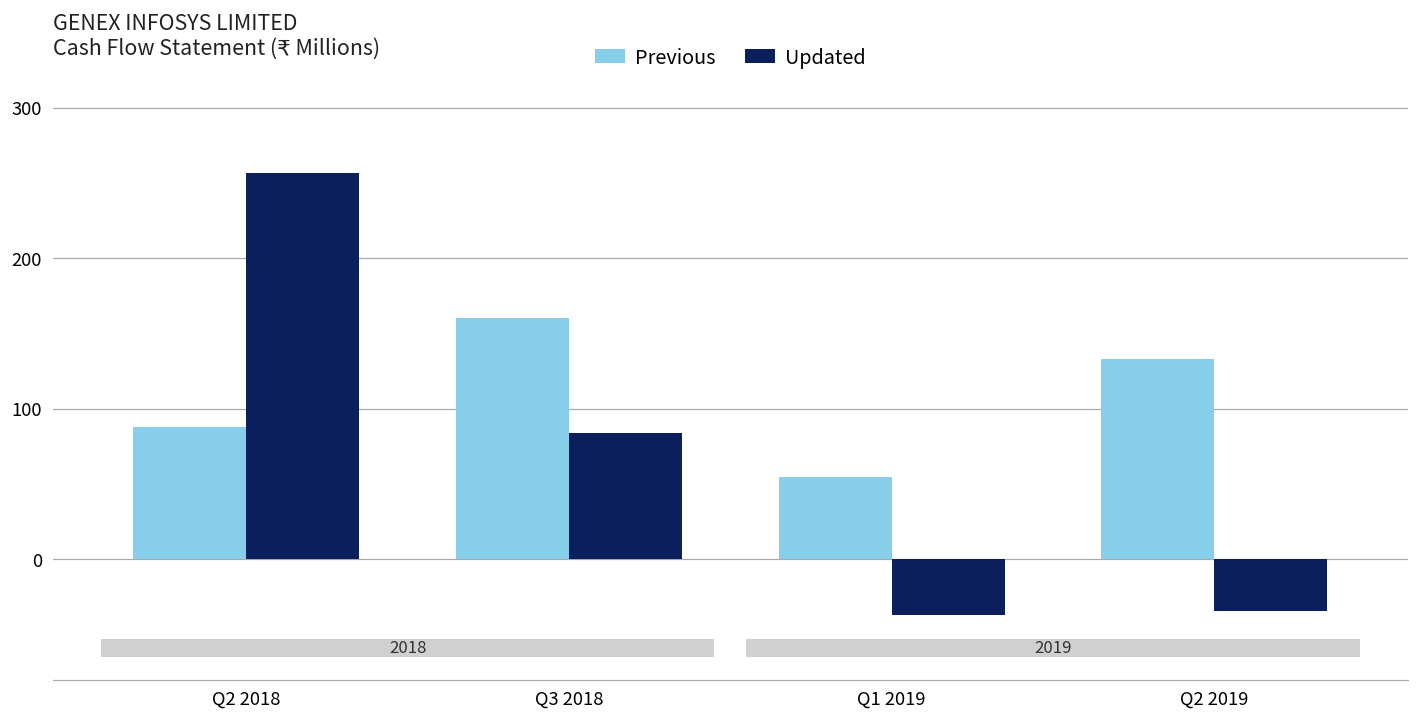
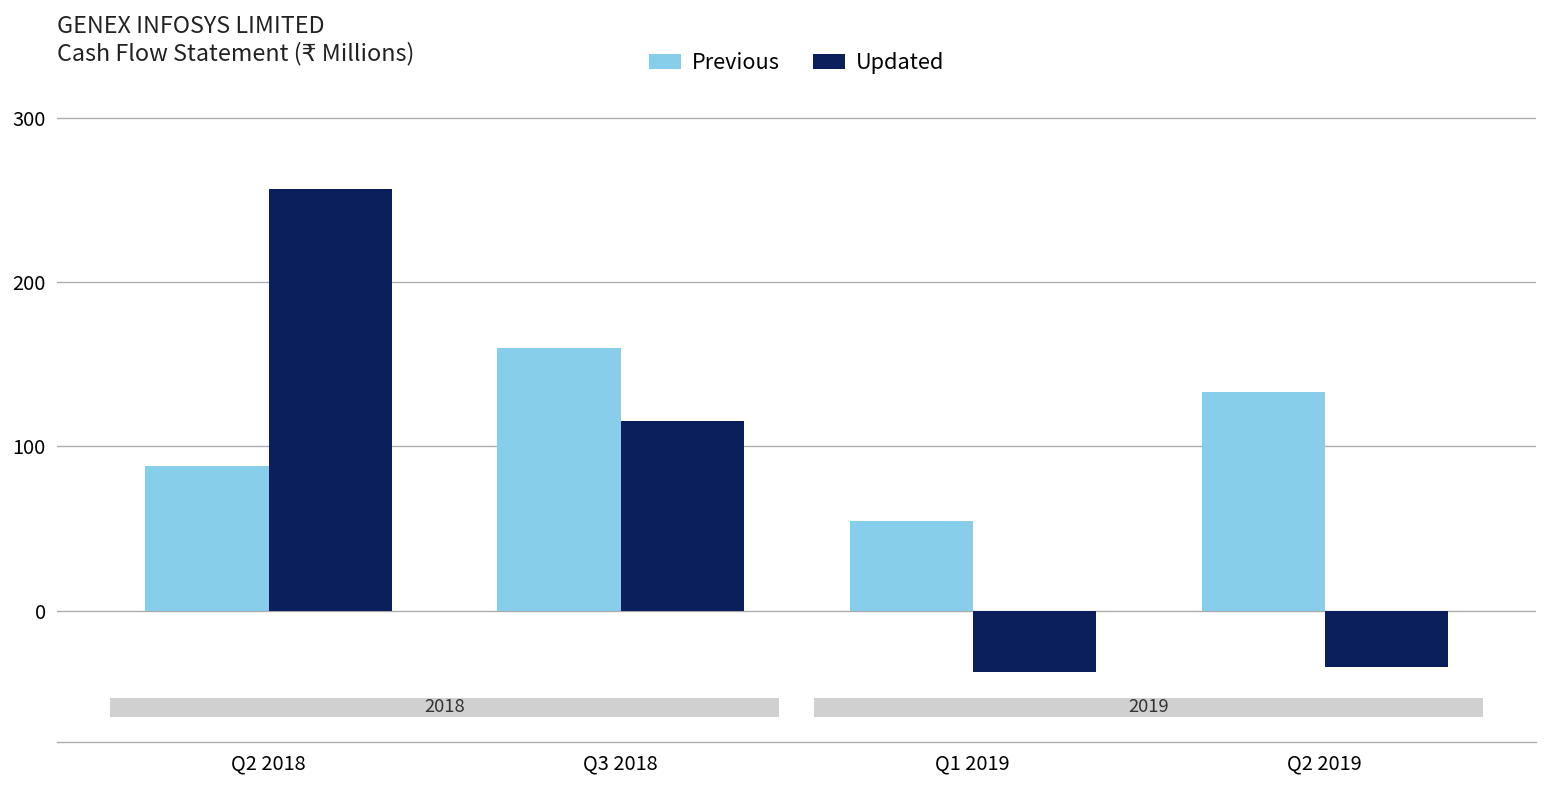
Updated, Q3 2018: 84 -> 115
